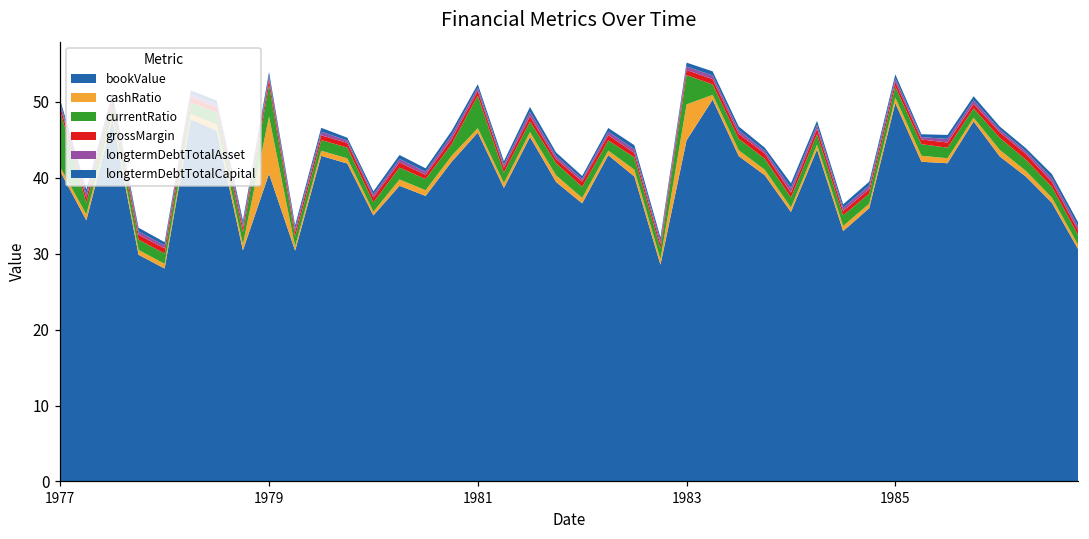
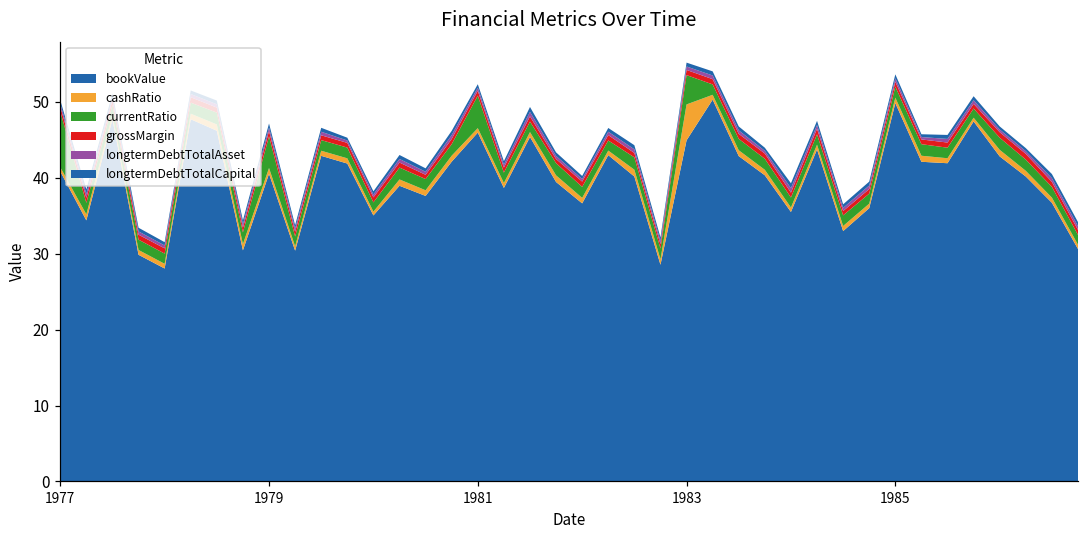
cashRatio, 1979: 8 -> 1
